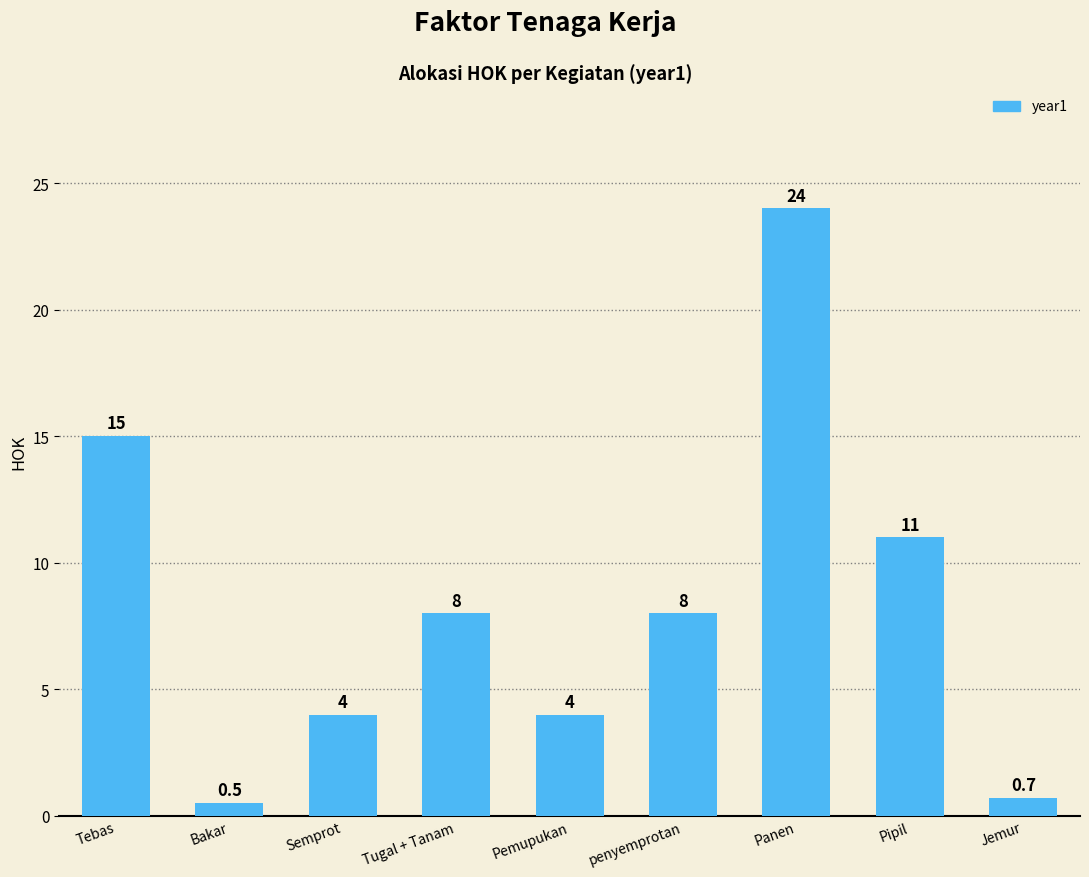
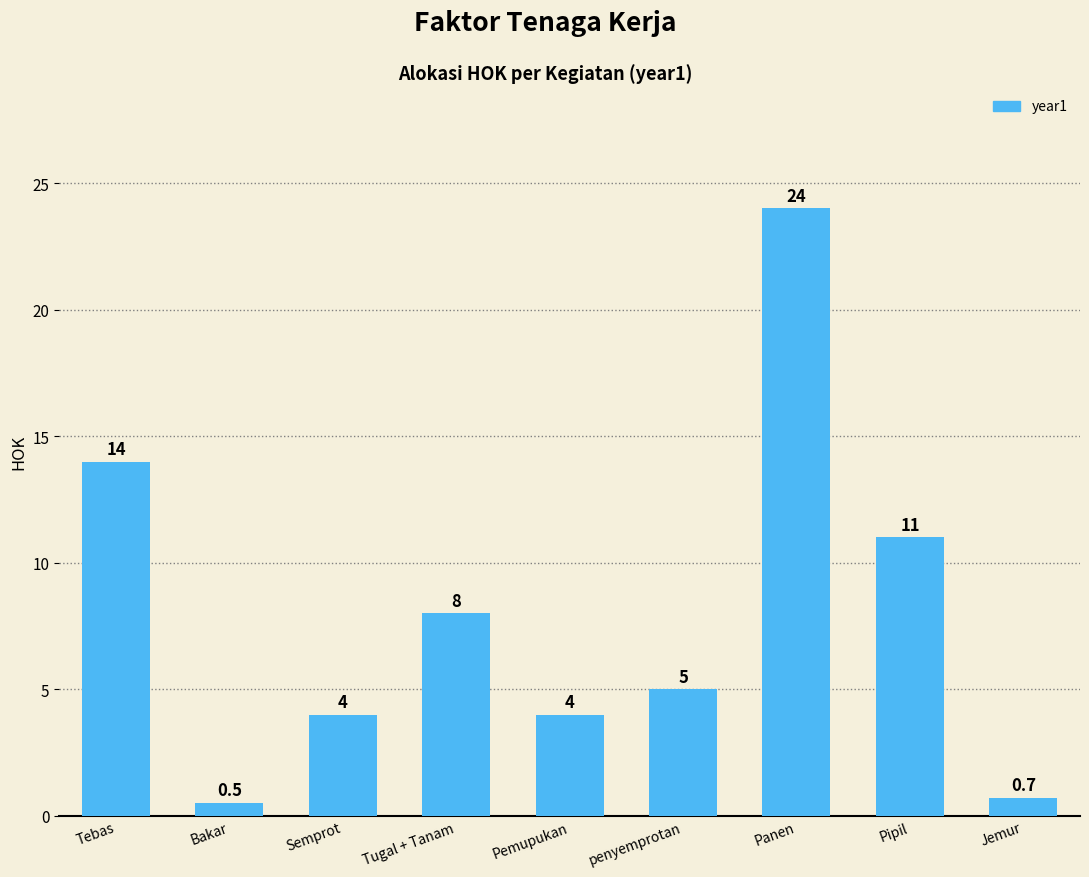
Tebas: 15 -> 14
penyemprotan: 8 -> 5
